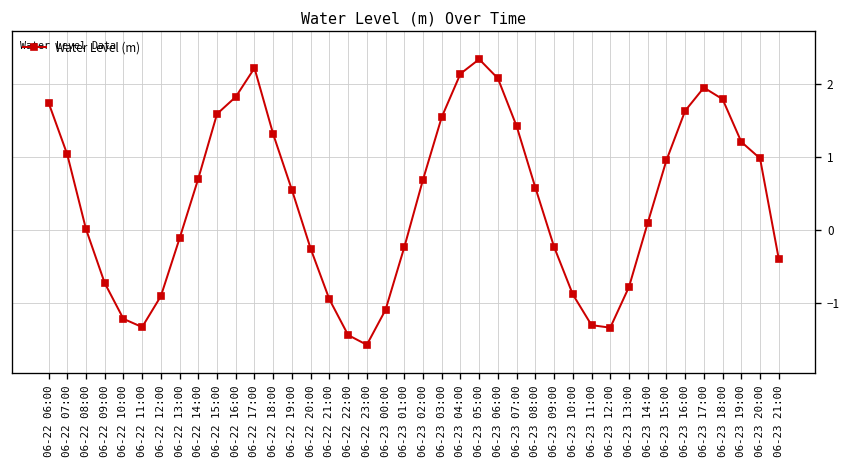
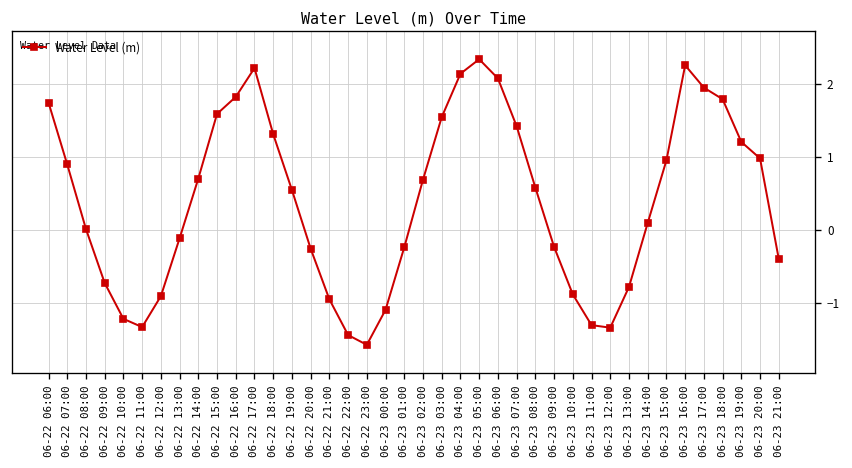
06-22 07:00: 1.0 -> 0.9
06-23 16:00: 1.6 -> 2.2
